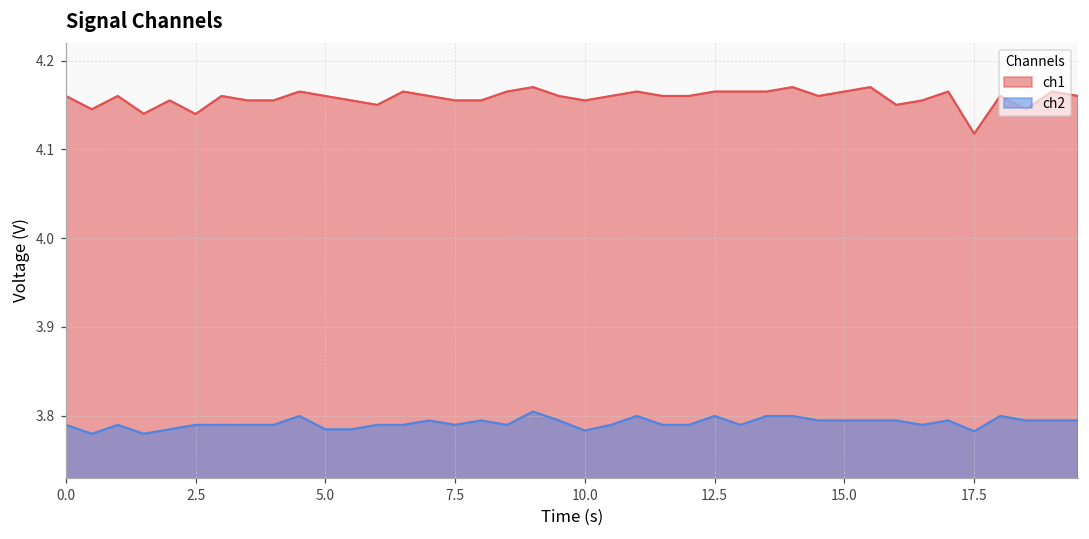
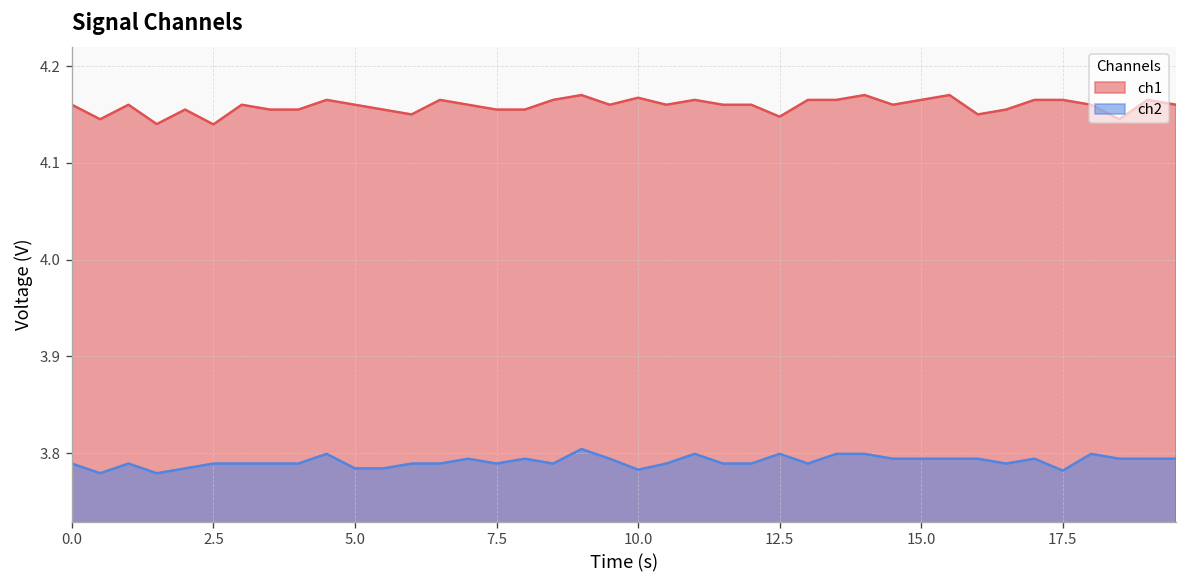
ch1, 10.0: 4.15 -> 4.17
ch1, 12.5: 4.16 -> 4.15
ch1, 17.5: 4.12 -> 4.16
